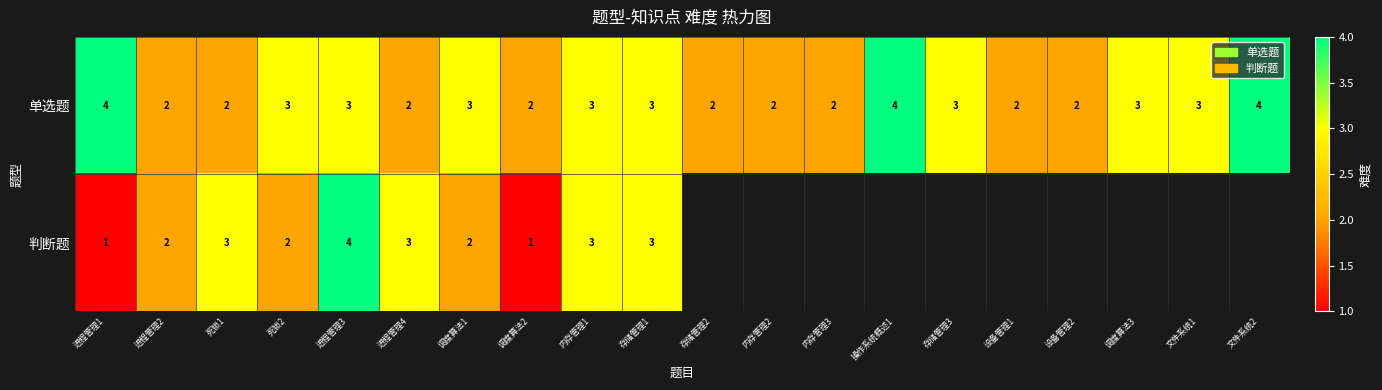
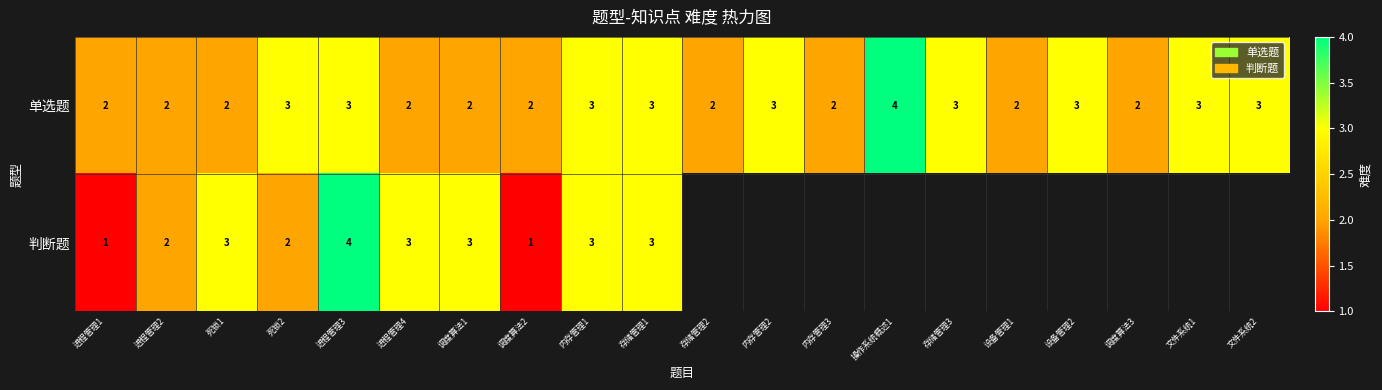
单选题, 进程管理1: 4 -> 2
单选题, 调度算法1: 3 -> 2
单选题, 内存管理2: 2 -> 3
单选题, 设备管理2: 2 -> 3
单选题, 调度算法3: 3 -> 2
单选题, 文件系统2: 4 -> 3
判断题, 调度算法1: 2 -> 3
